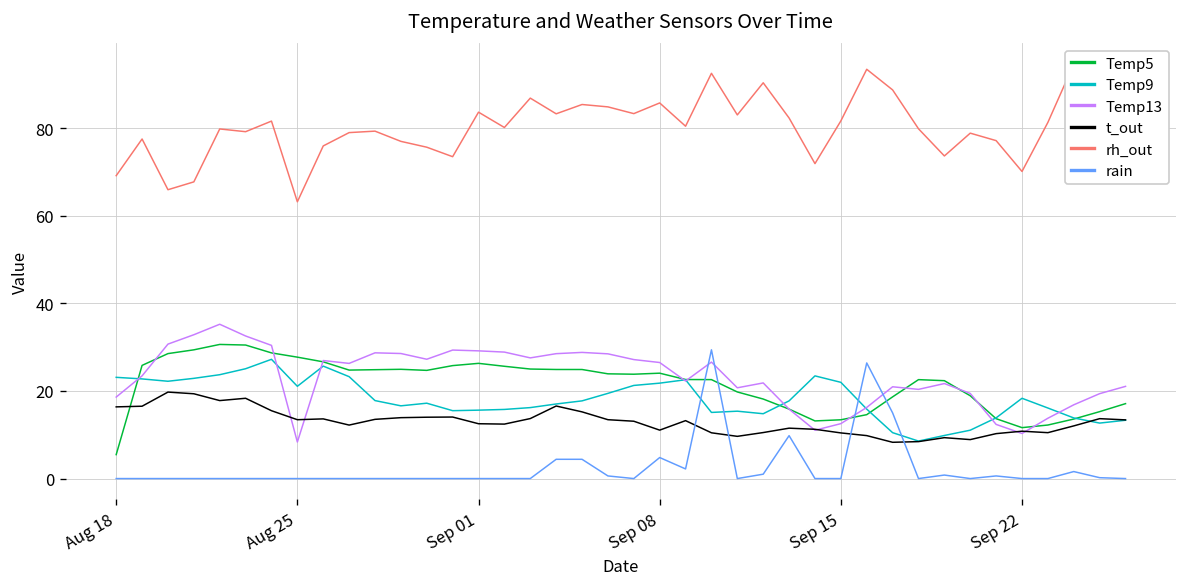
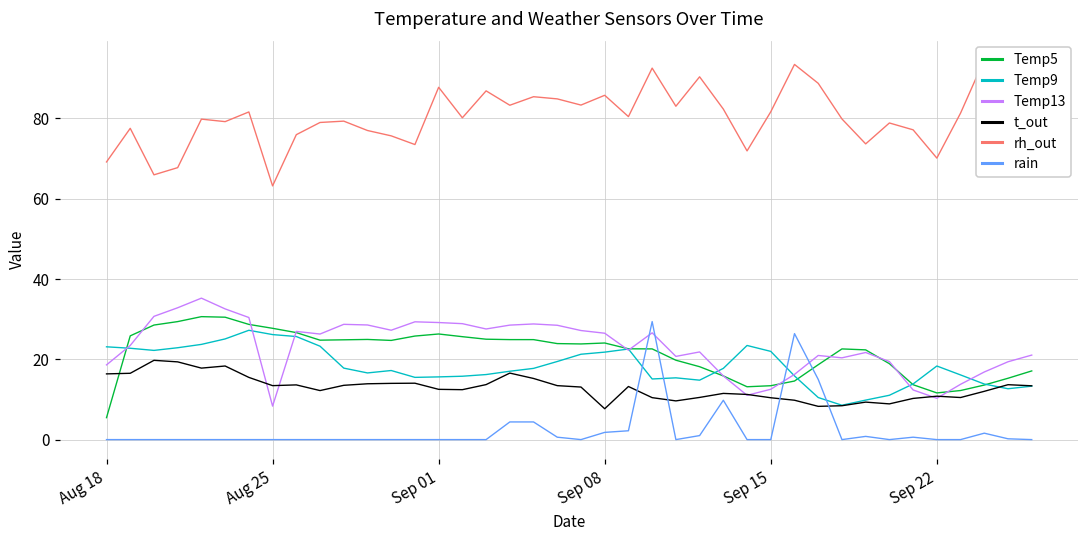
Temp9, Aug 25: 21 -> 26
rh_out, Sep 01: 84 -> 88
t_out, Sep 08: 11 -> 8
rain, Sep 08: 5 -> 2
